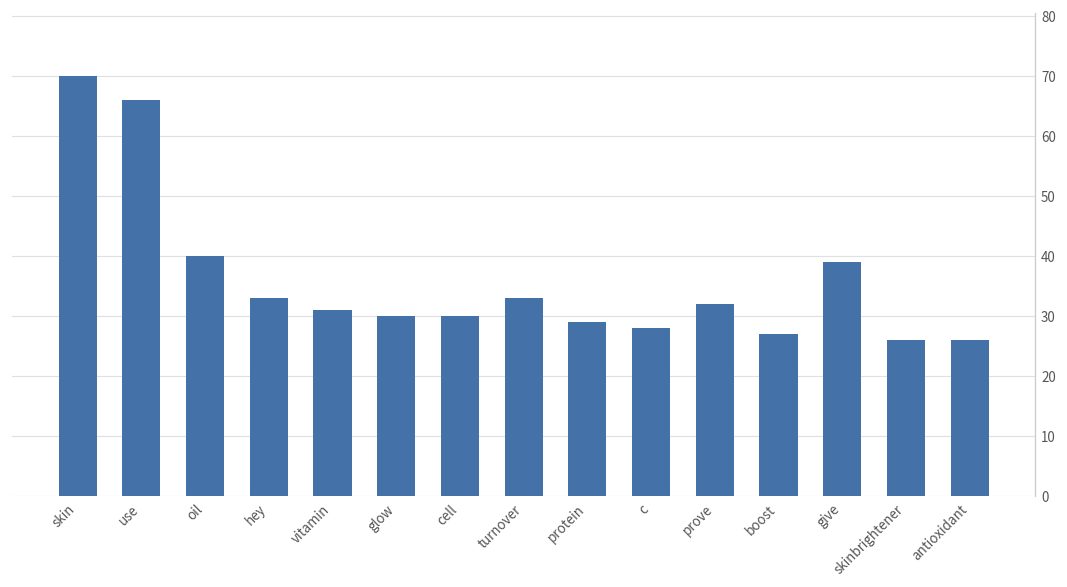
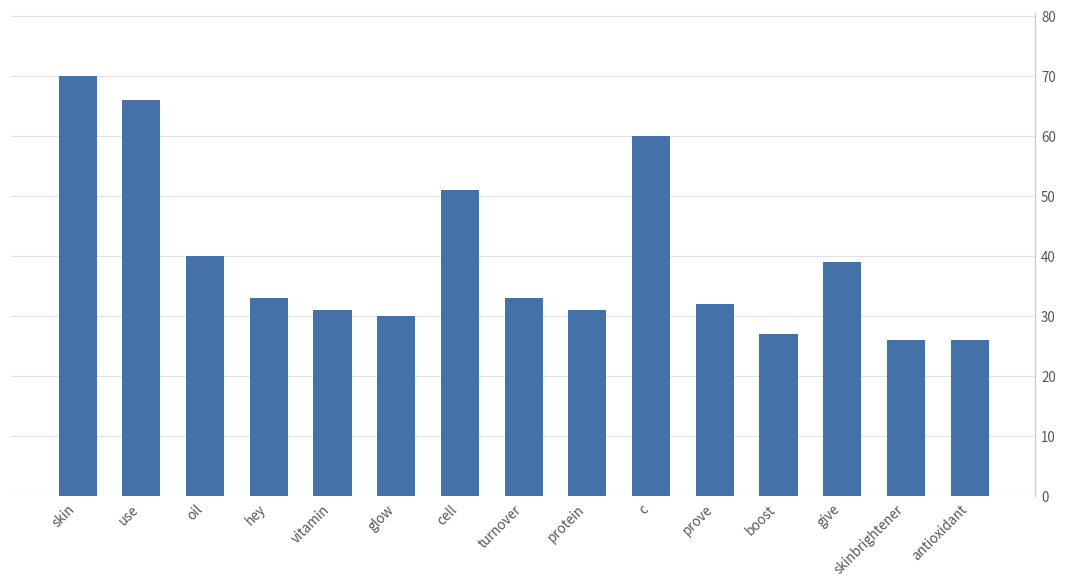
cell: 30 -> 51
protein: 29 -> 31
c: 28 -> 60
